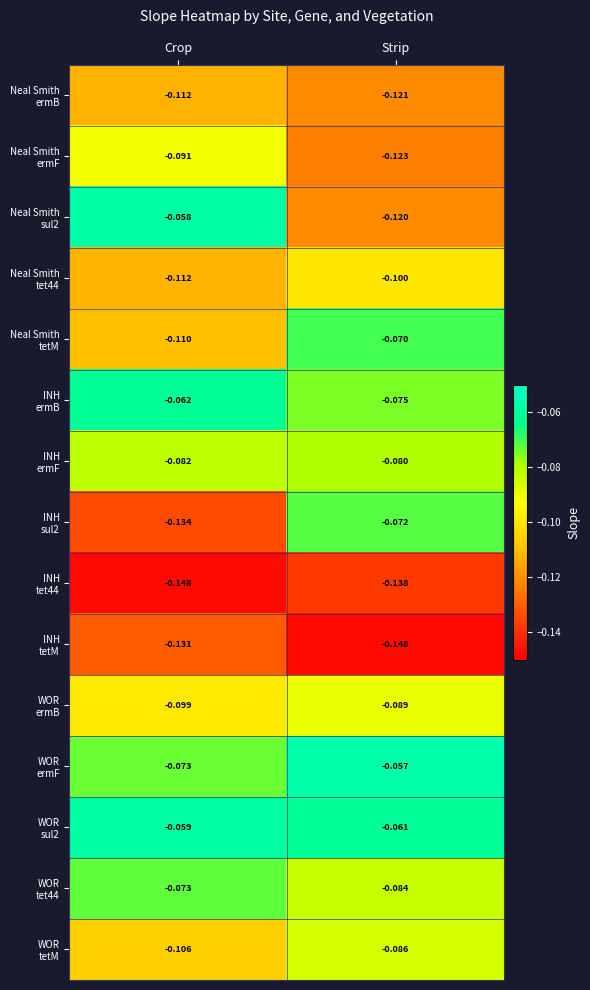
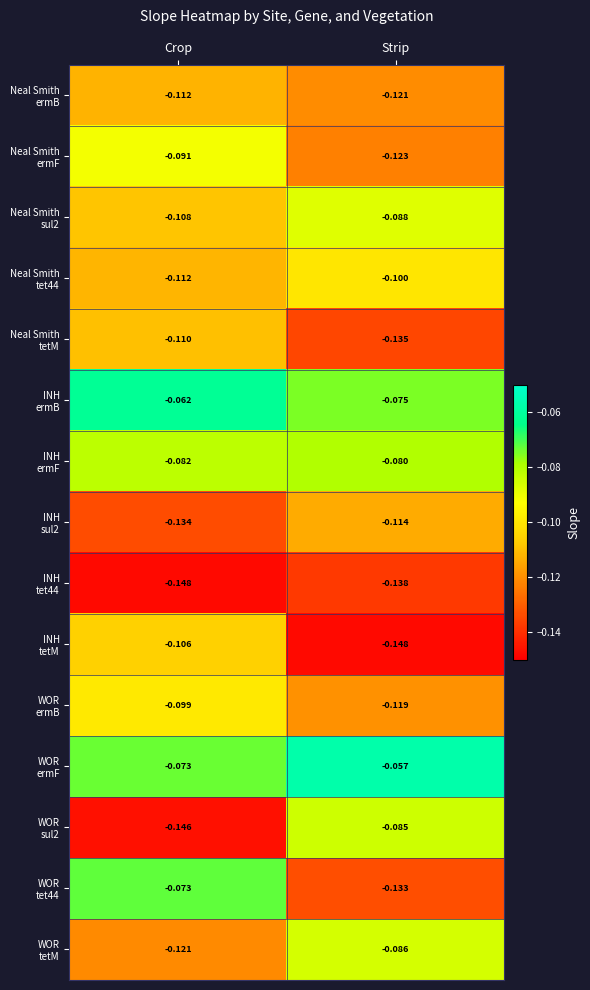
Neal Smith sul2, Crop: -0.058 -> -0.108
Neal Smith sul2, Strip: -0.120 -> -0.088
Neal Smith tetM, Strip: -0.070 -> -0.135
INH sul2, Strip: -0.072 -> -0.114
INH tetM, Crop: -0.131 -> -0.106
WOR ermB, Strip: -0.089 -> -0.119
WOR sul2, Crop: -0.059 -> -0.146
WOR sul2, Strip: -0.061 -> -0.085
WOR tet44, Strip: -0.084 -> -0.133
WOR tetM, Crop: -0.106 -> -0.121
